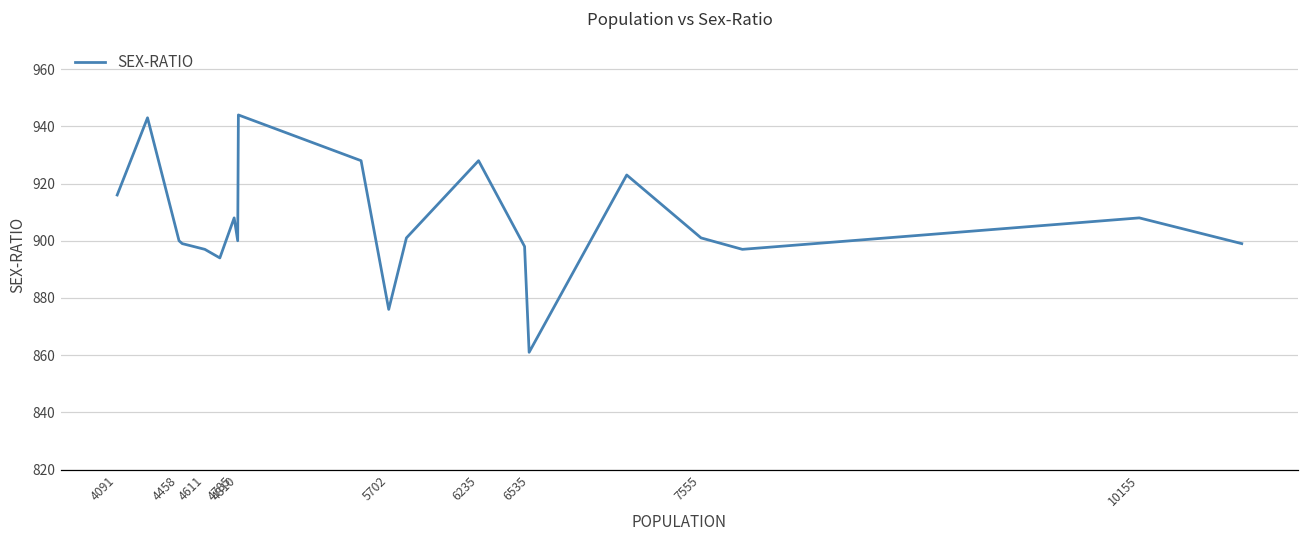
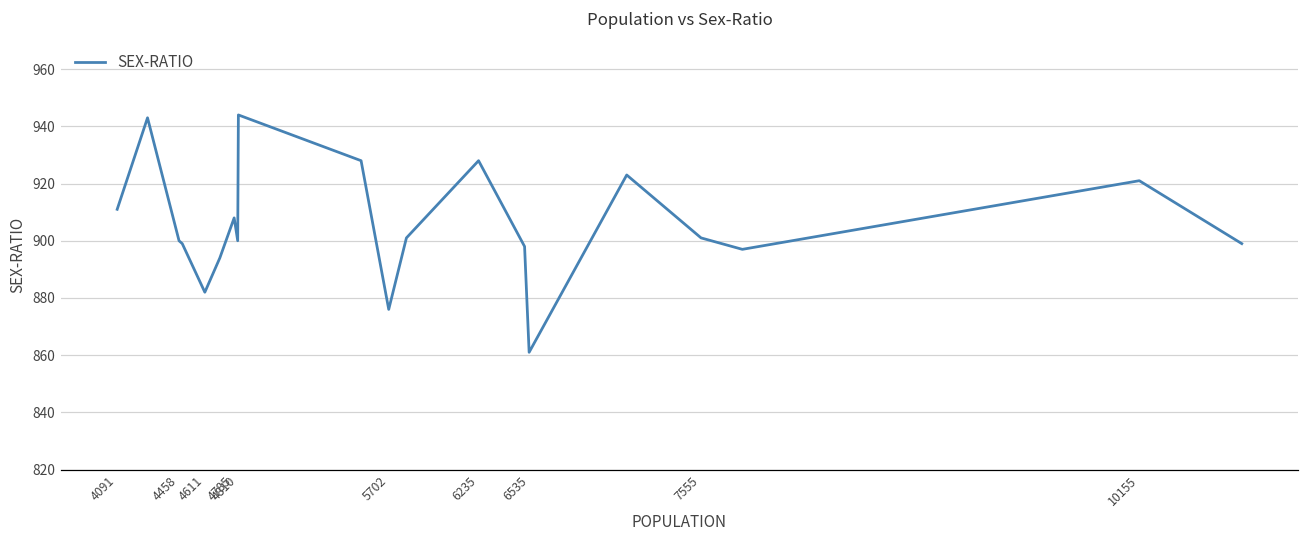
4091: 916 -> 911
4611: 897 -> 882
10155: 908 -> 921
